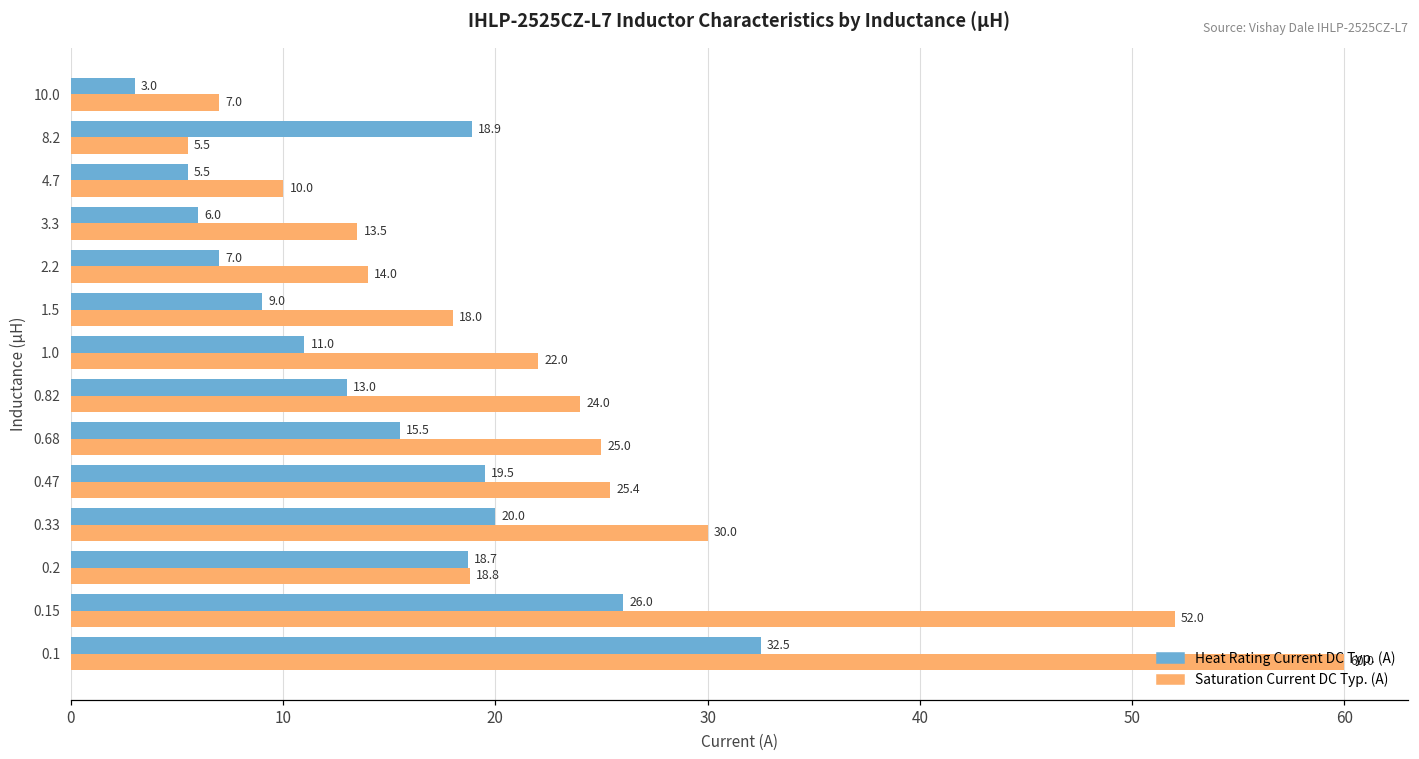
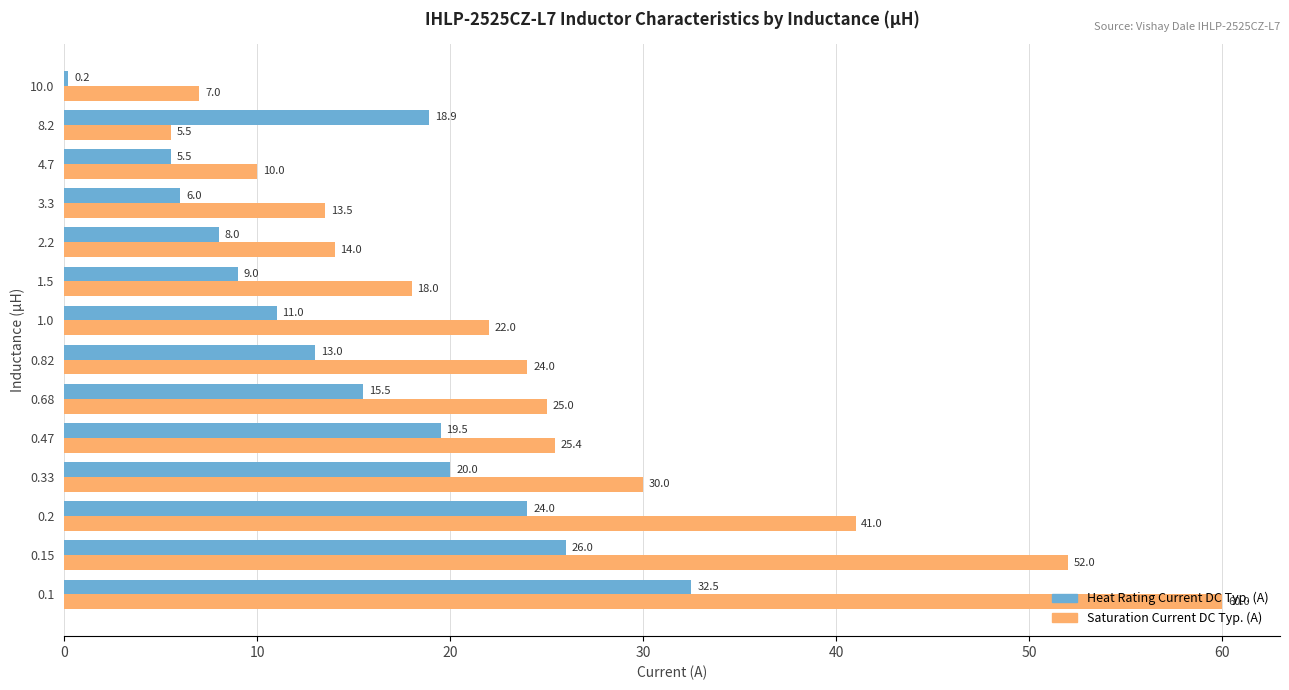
Heat Rating Current DC Typ. (A), 10.0: 3.0 -> 0.2
Heat Rating Current DC Typ. (A), 2.2: 7.0 -> 8.0
Heat Rating Current DC Typ. (A), 0.2: 18.7 -> 24.0
Saturation Current DC Typ. (A), 0.2: 18.8 -> 41.0
